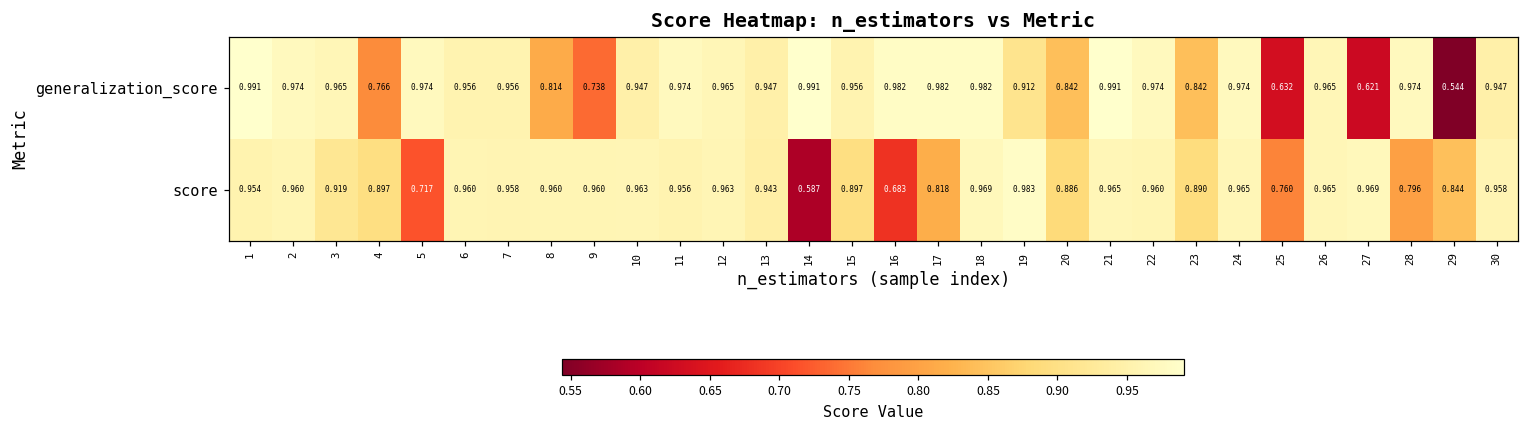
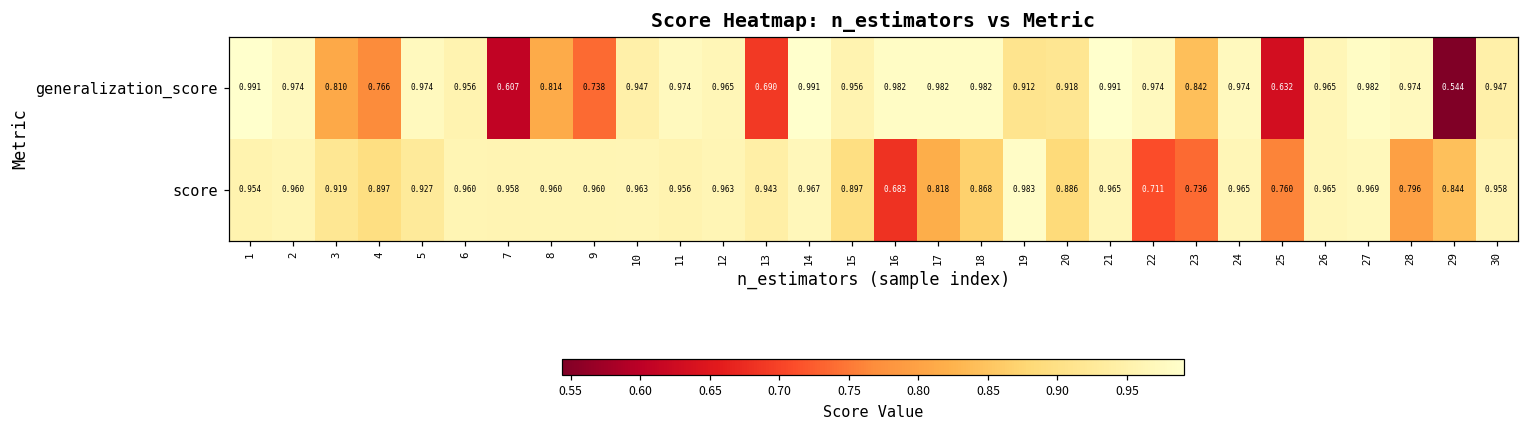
generalization_score, 3: 0.965 -> 0.810
generalization_score, 7: 0.956 -> 0.607
generalization_score, 13: 0.947 -> 0.690
generalization_score, 20: 0.842 -> 0.918
generalization_score, 27: 0.621 -> 0.982
score, 5: 0.717 -> 0.927
score, 14: 0.587 -> 0.967
score, 18: 0.969 -> 0.868
score, 22: 0.960 -> 0.711
score, 23: 0.890 -> 0.736
